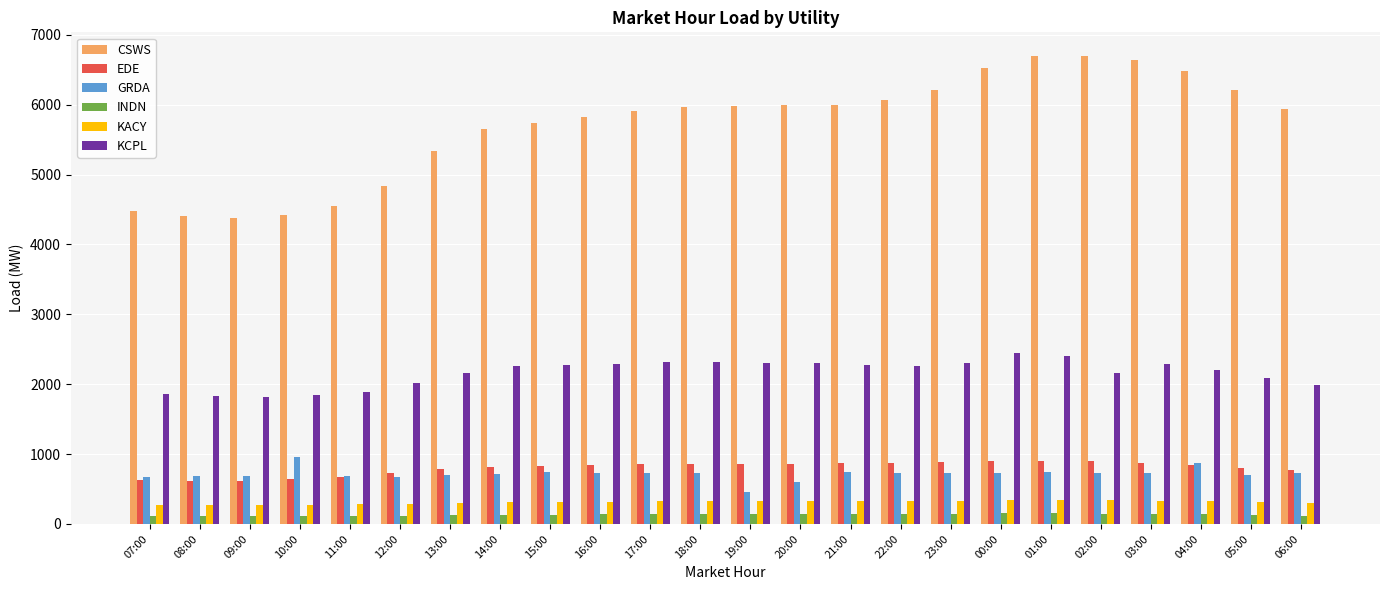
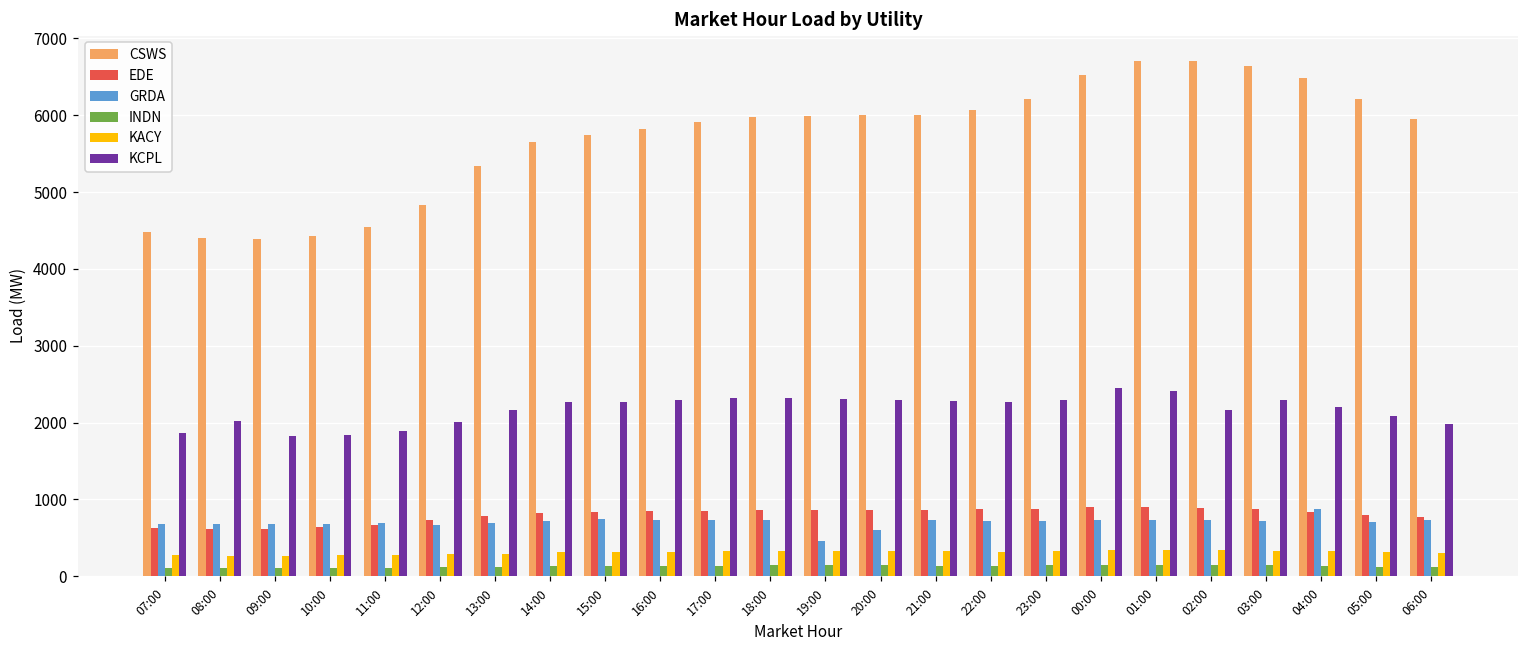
KCPL, 08:00: 1800 -> 2000
GRDA, 10:00: 1000 -> 700
